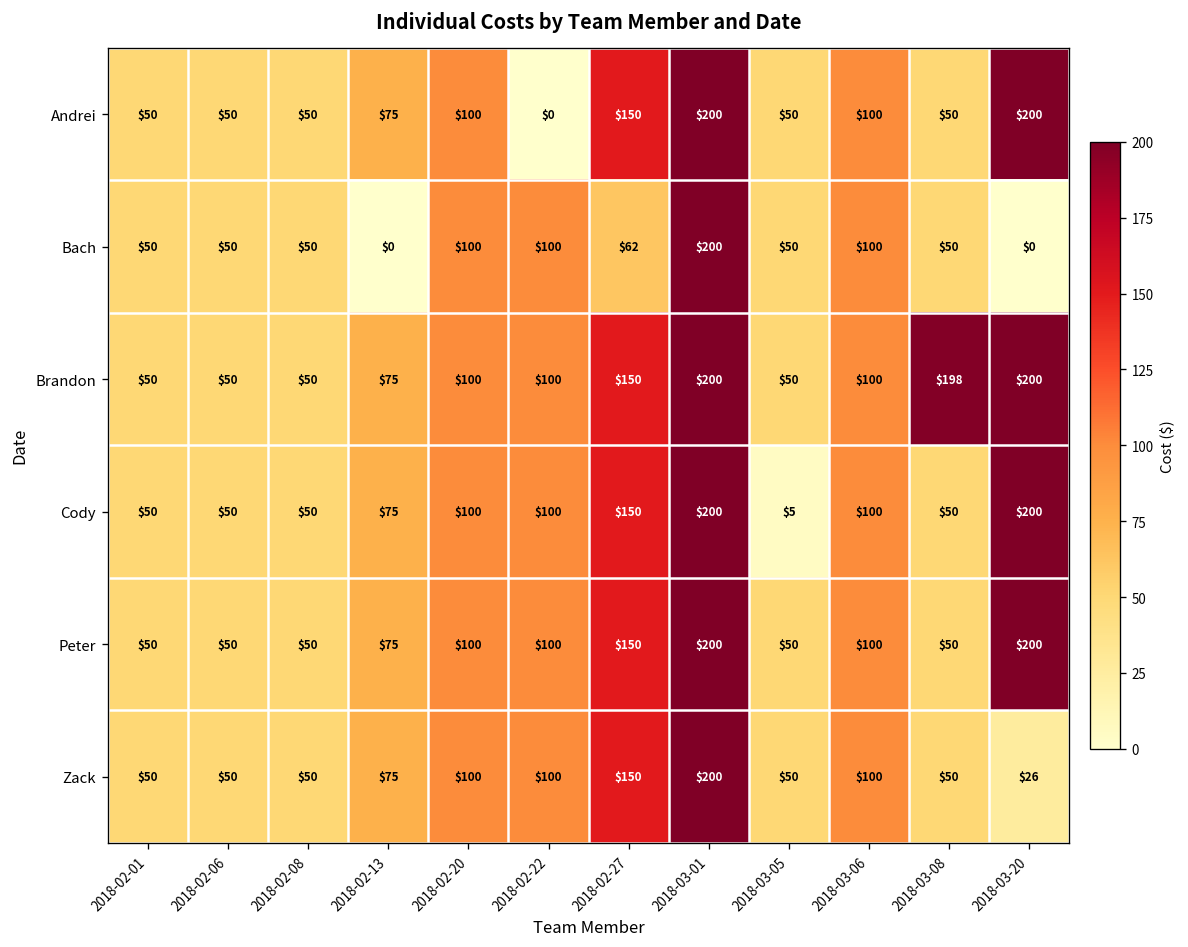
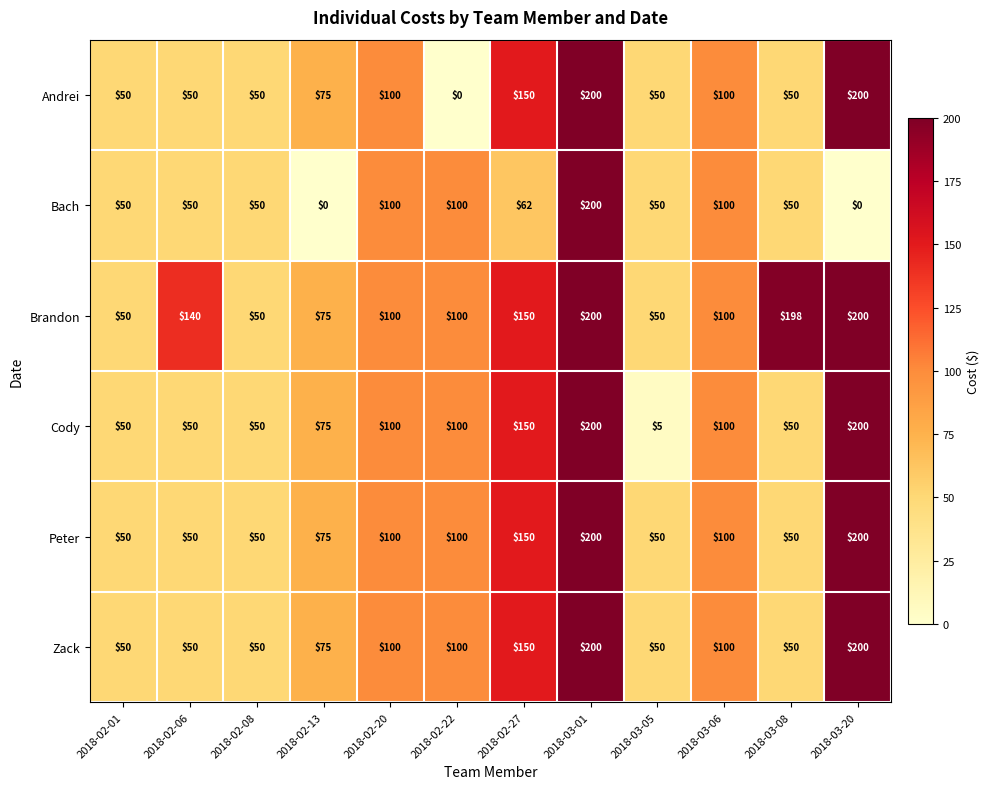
Brandon, 2018-02-06: $50 -> $140
Zack, 2018-03-20: $26 -> $200
